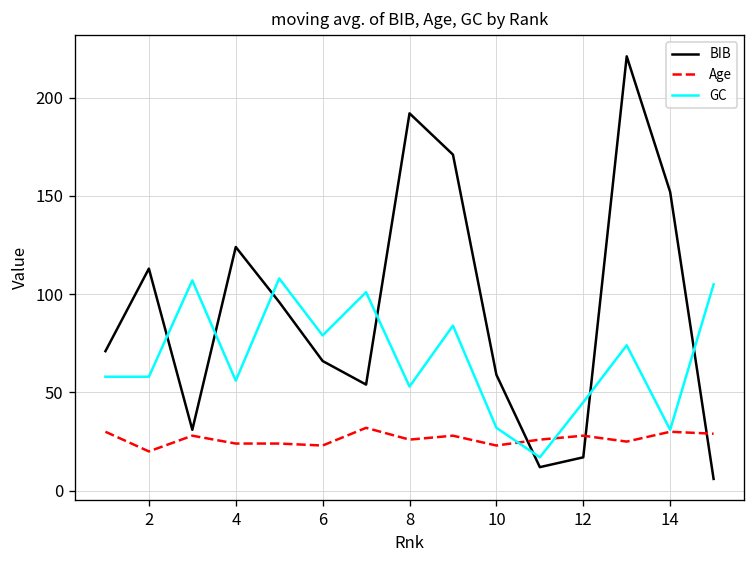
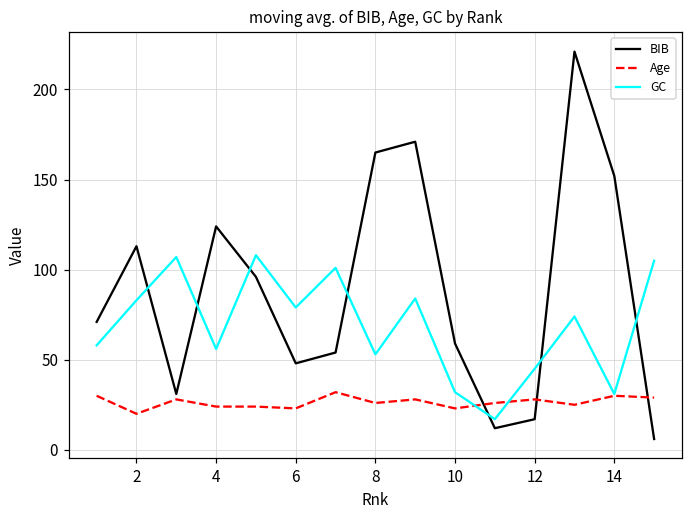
GC, 2: 58 -> 83
BIB, 6: 66 -> 48
BIB, 8: 192 -> 165
